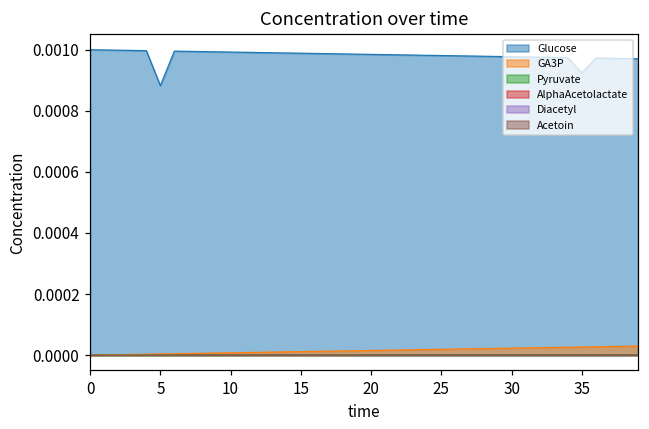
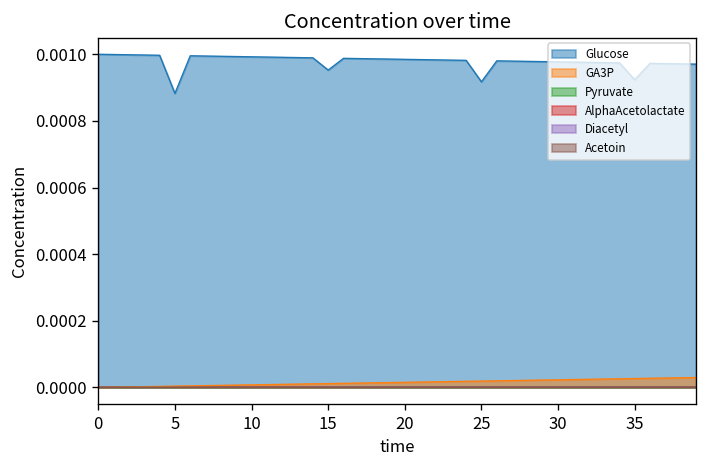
Glucose, 15: 0.00099 -> 0.00095
Glucose, 25: 0.00098 -> 0.00092
